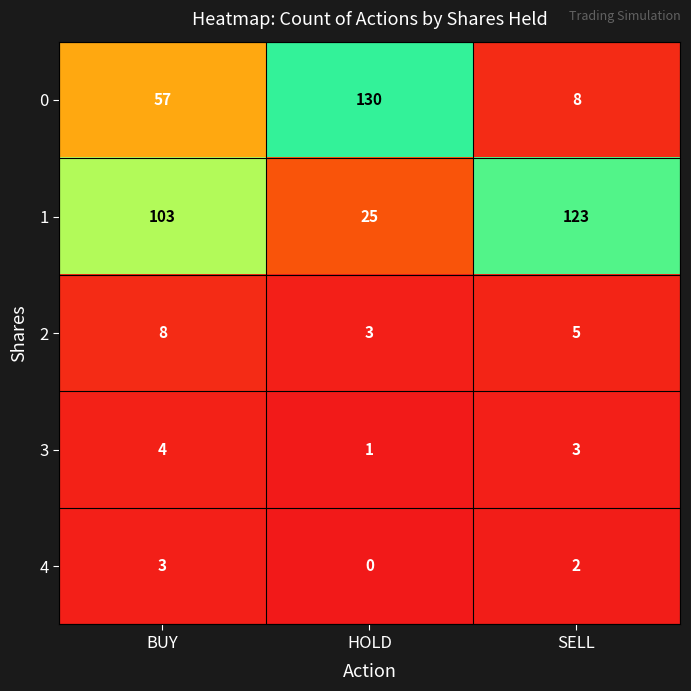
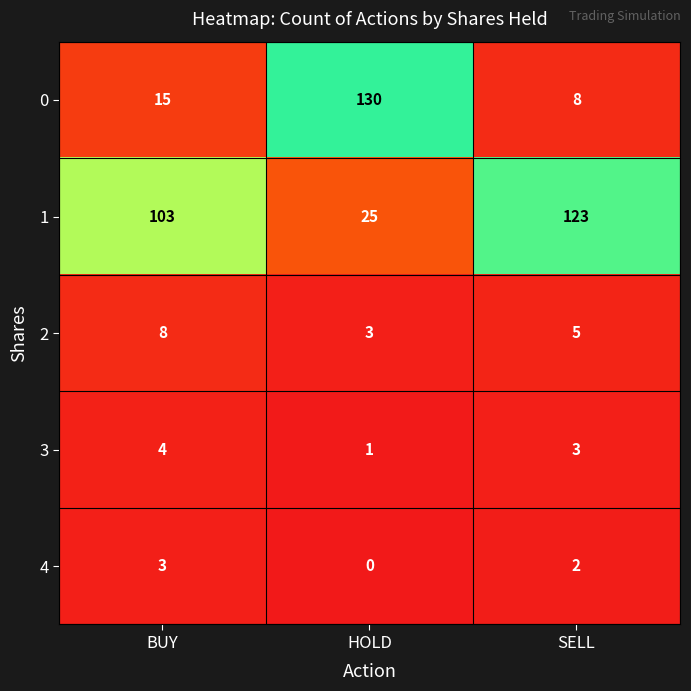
0, BUY: 57 -> 15
